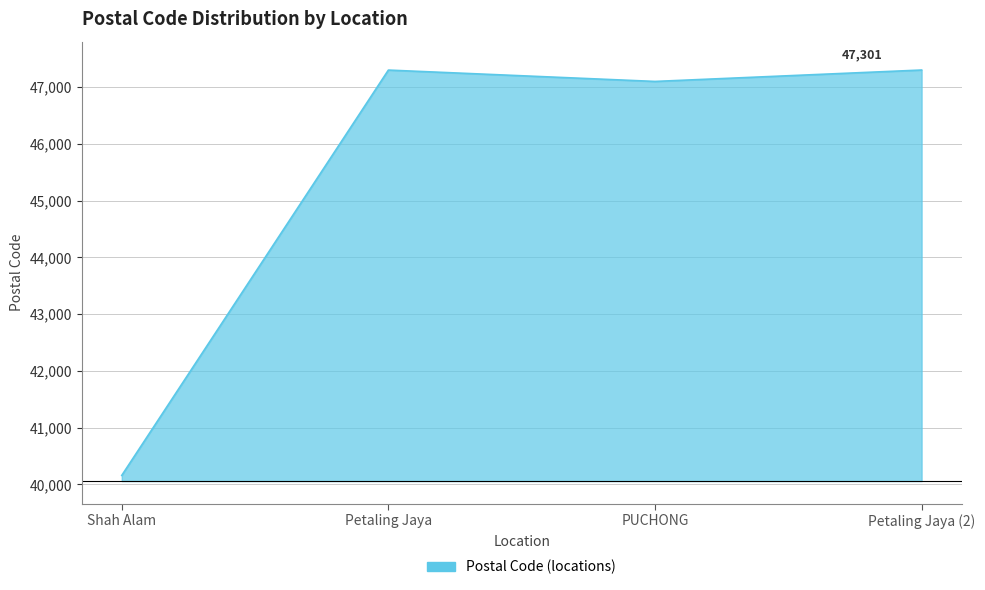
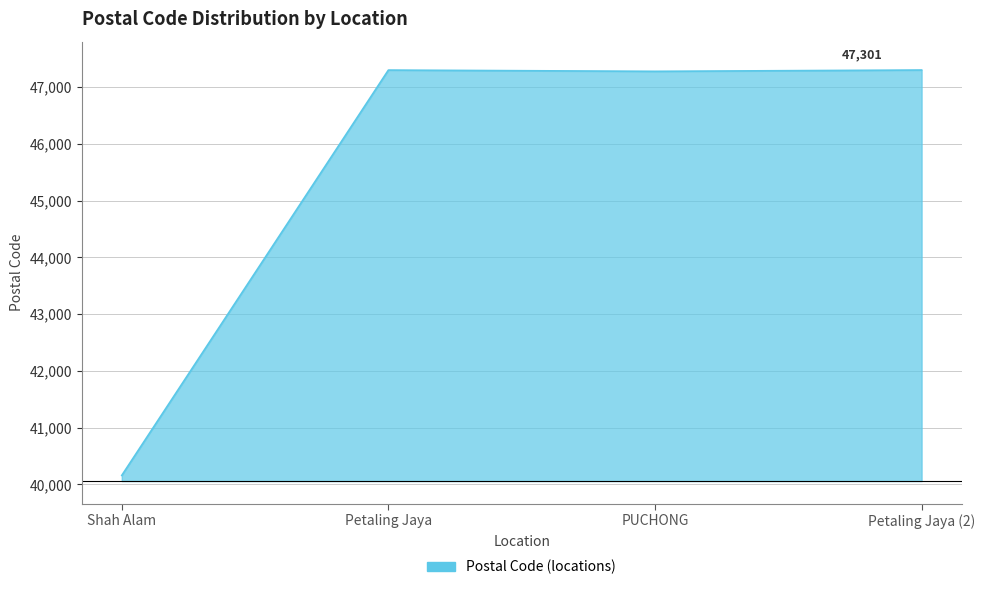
PUCHONG: 47,100 -> 47,300
